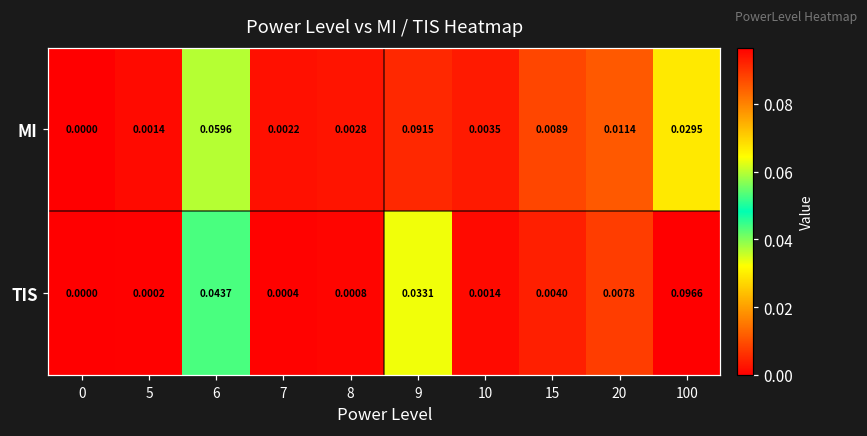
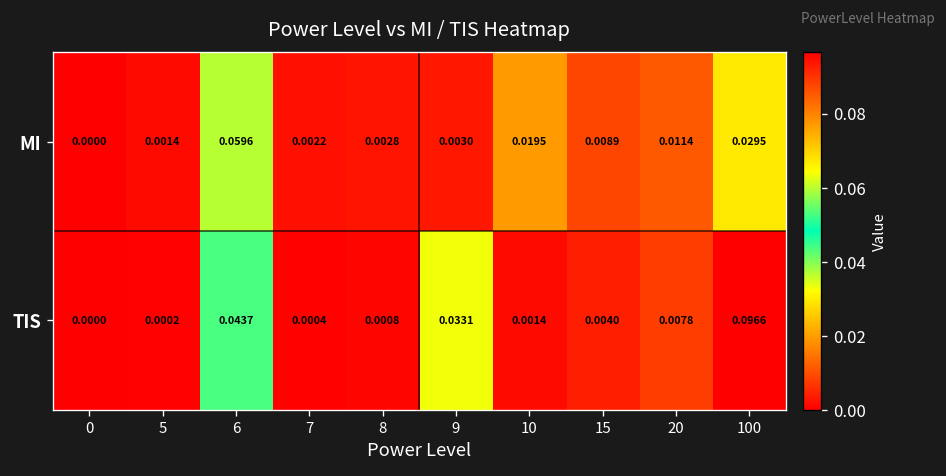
MI, 9: 0.0915 -> 0.0030
MI, 10: 0.0035 -> 0.0195
